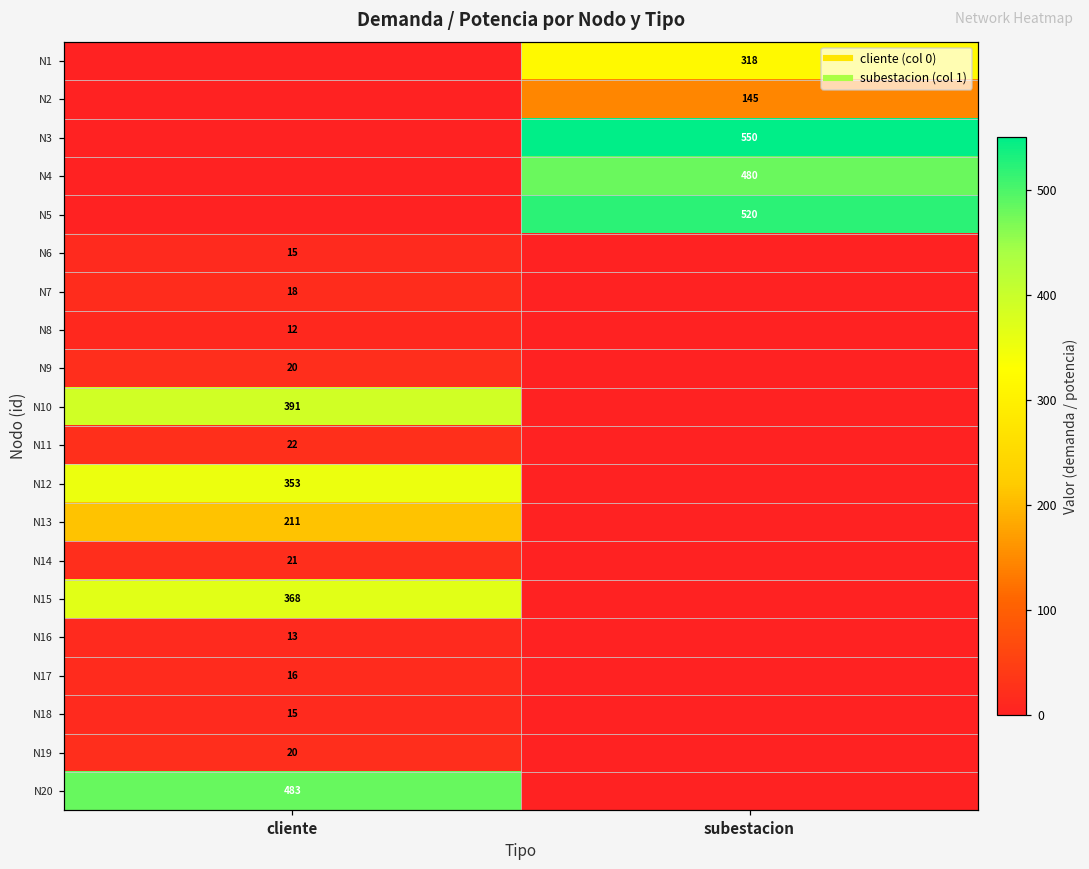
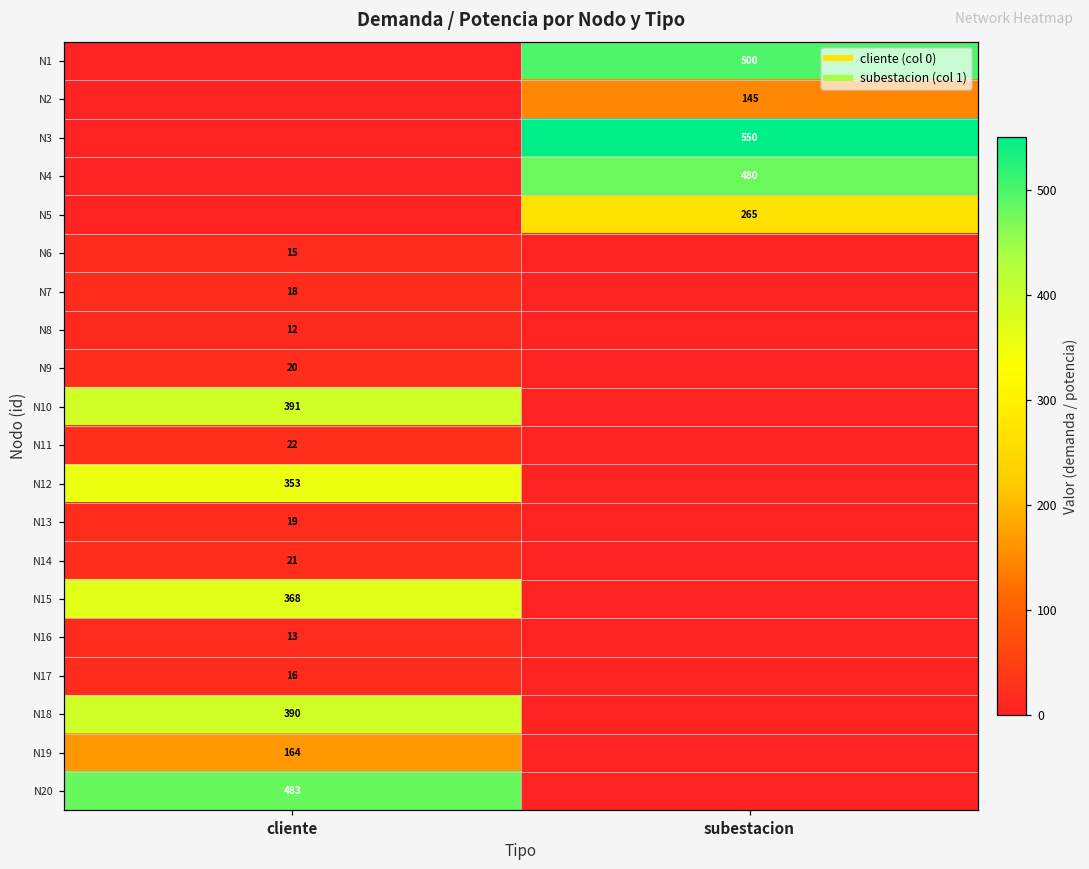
N1, subestacion: 318 -> 500
N5, subestacion: 520 -> 265
N13, cliente: 211 -> 19
N18, cliente: 15 -> 390
N19, cliente: 20 -> 164
